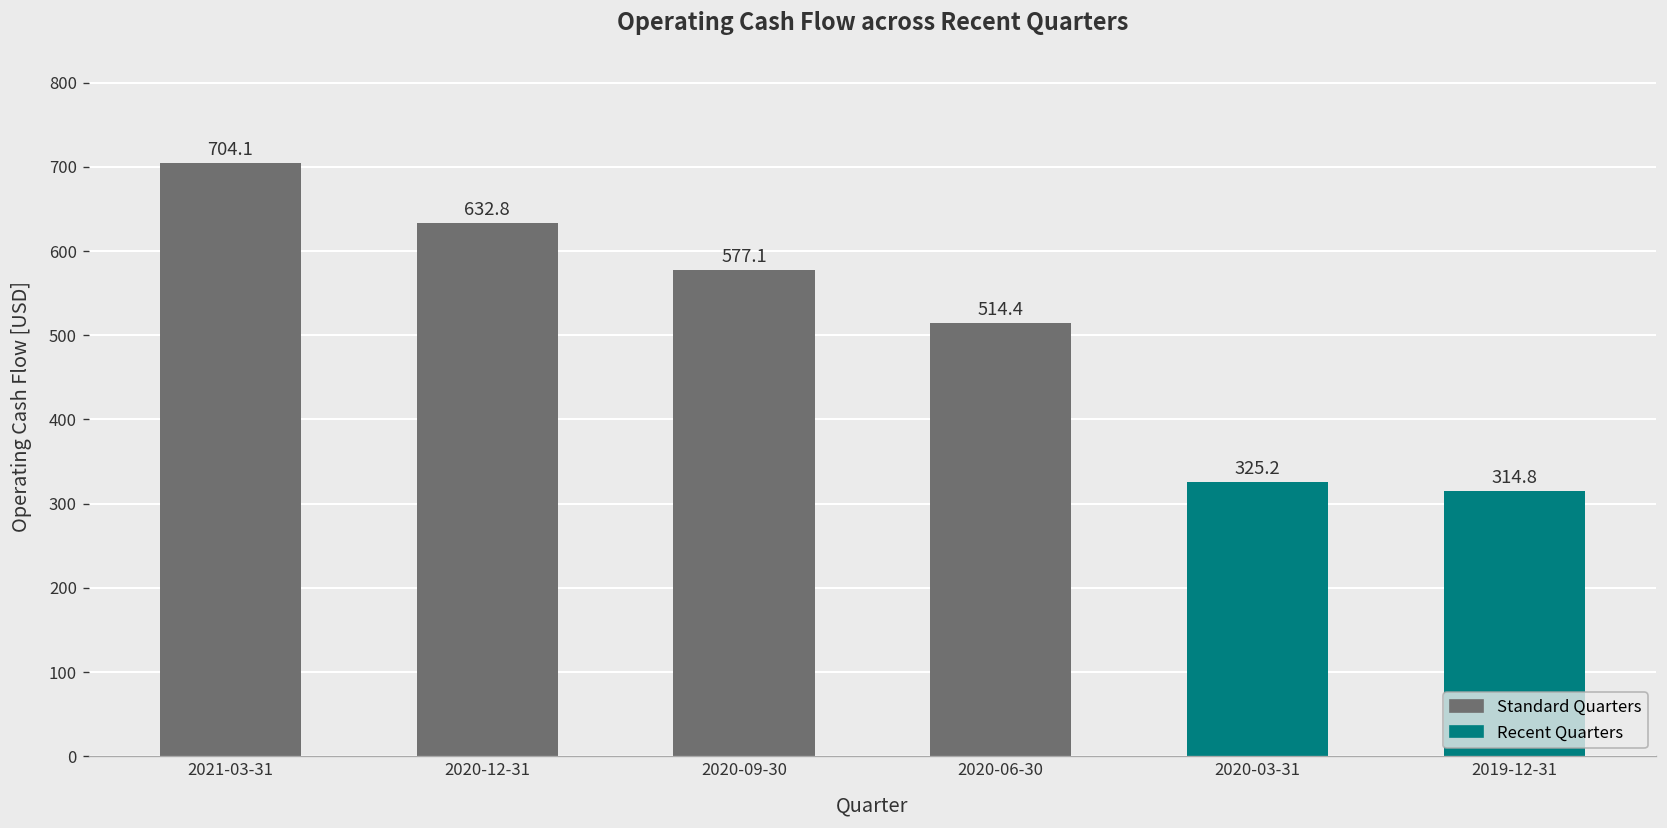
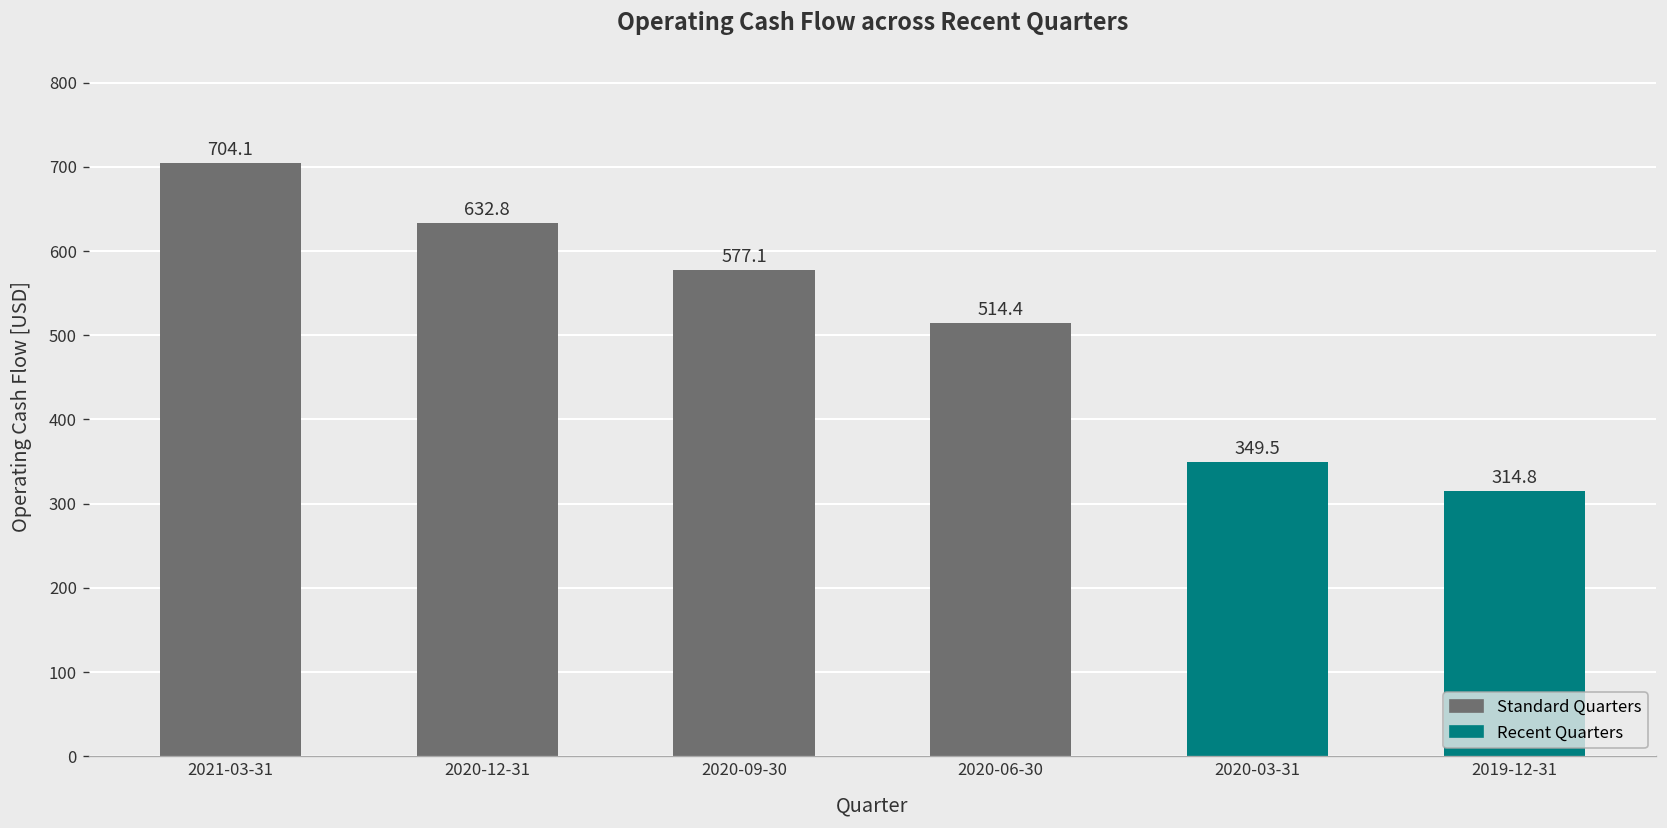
2020-03-31: 325.2 -> 349.5
